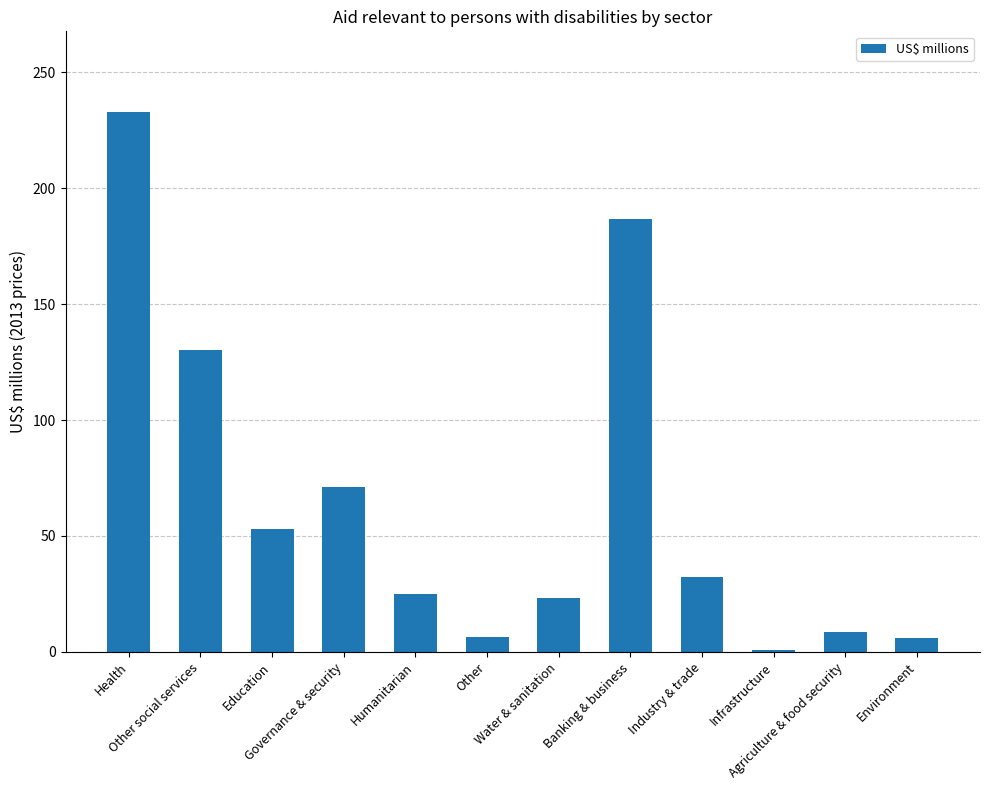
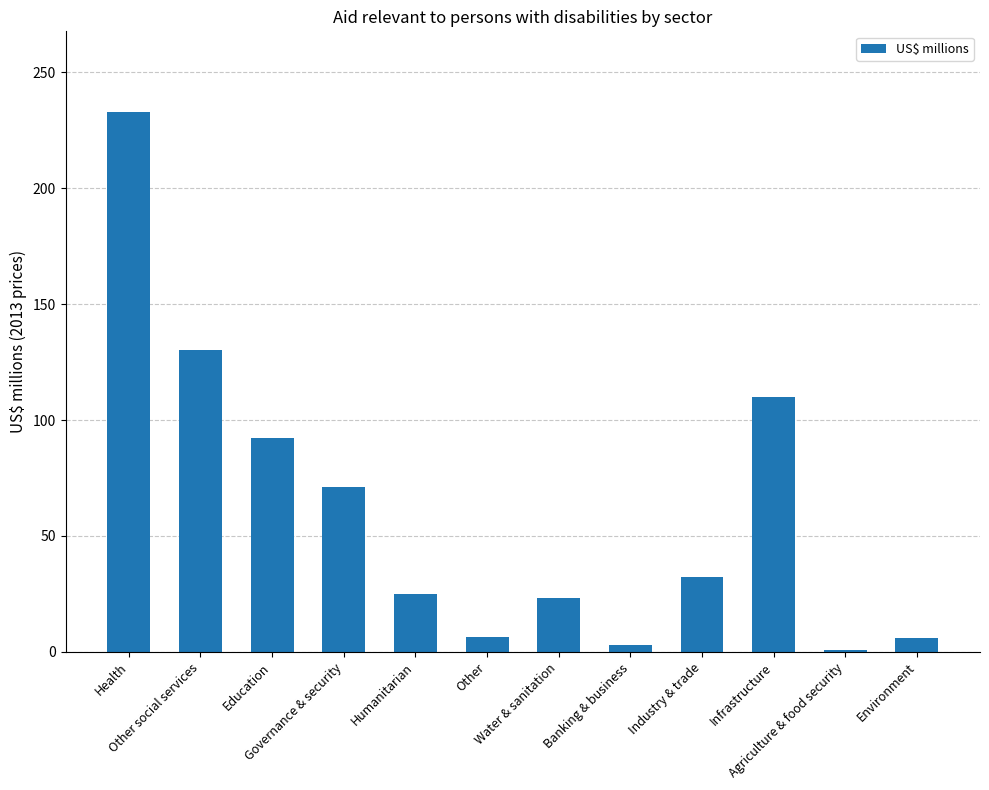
Education: 53 -> 92
Banking & business: 187 -> 3
Infrastructure: 1 -> 110
Agriculture & food security: 9 -> 1
